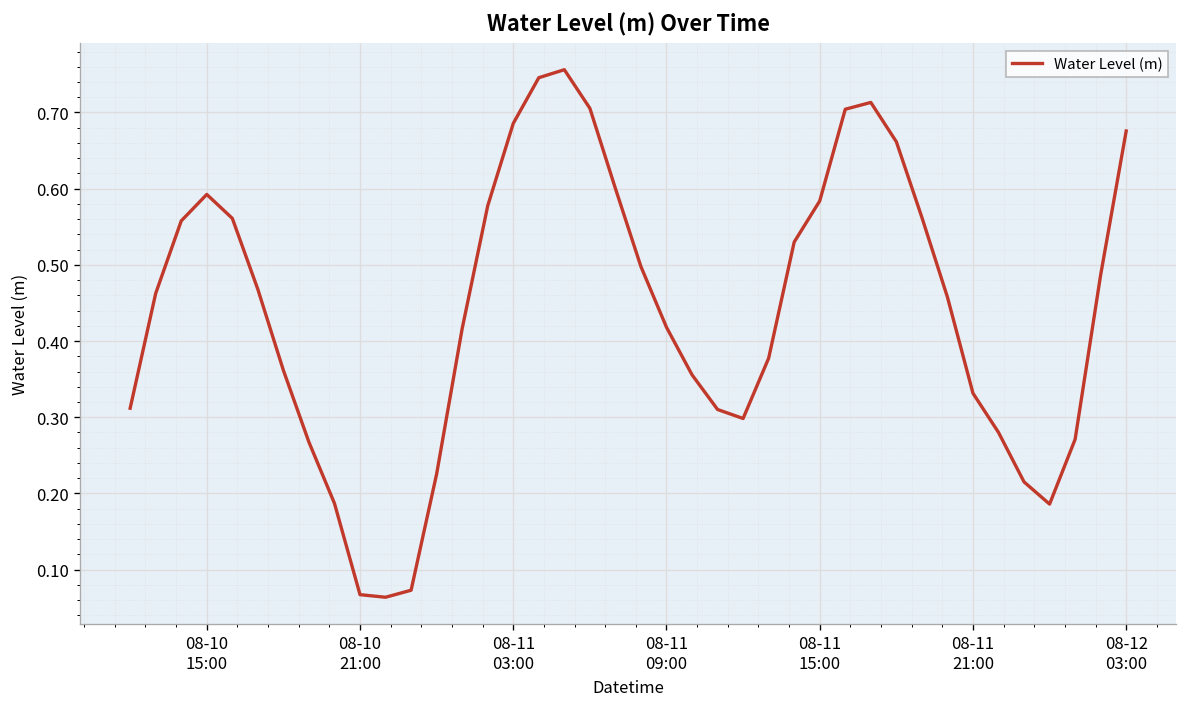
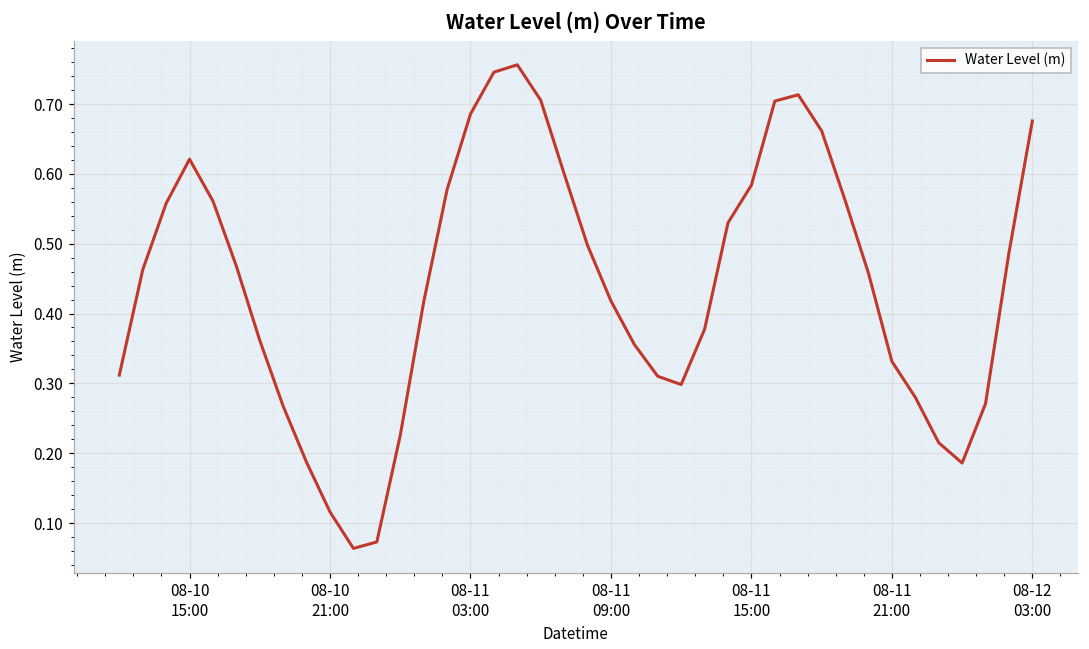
08-10 15:00: 0.59 -> 0.62
08-10 21:00: 0.07 -> 0.12
